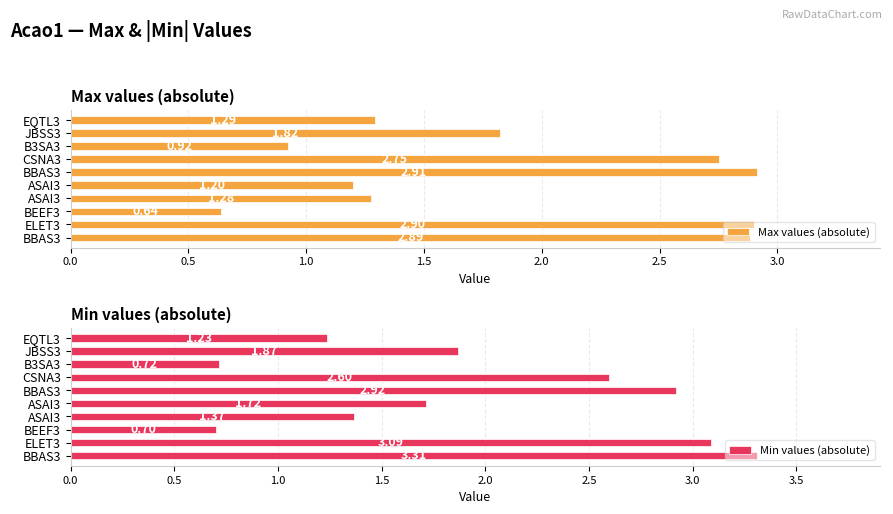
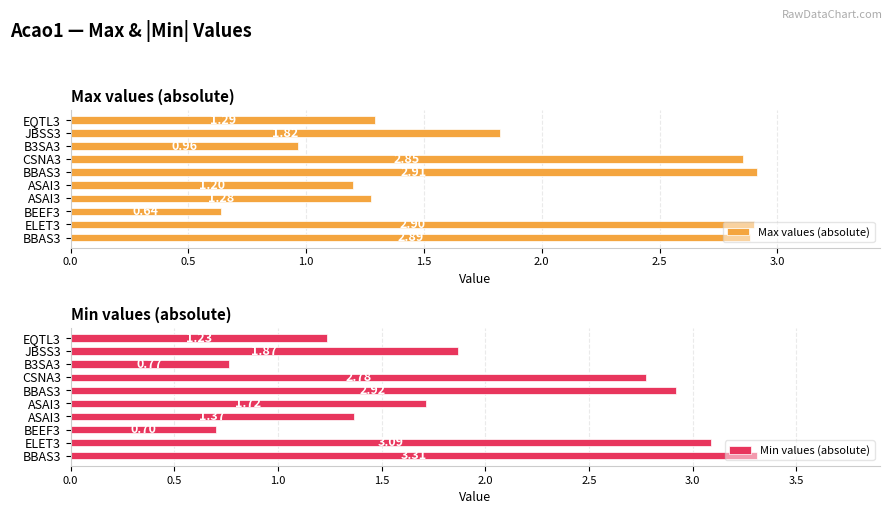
Max values (absolute), B3SA3: 0.92 -> 0.96
Max values (absolute), CSNA3: 2.75 -> 2.85
Min values (absolute), B3SA3: 0.72 -> 0.77
Min values (absolute), CSNA3: 2.60 -> 2.78
